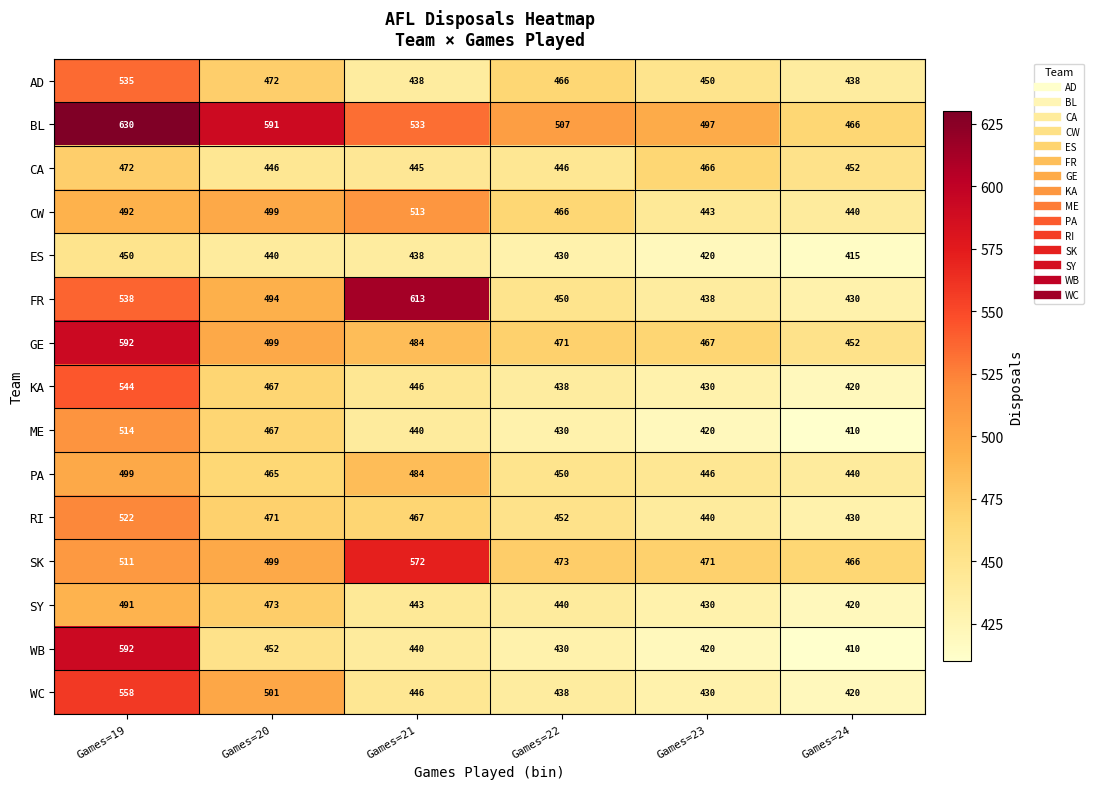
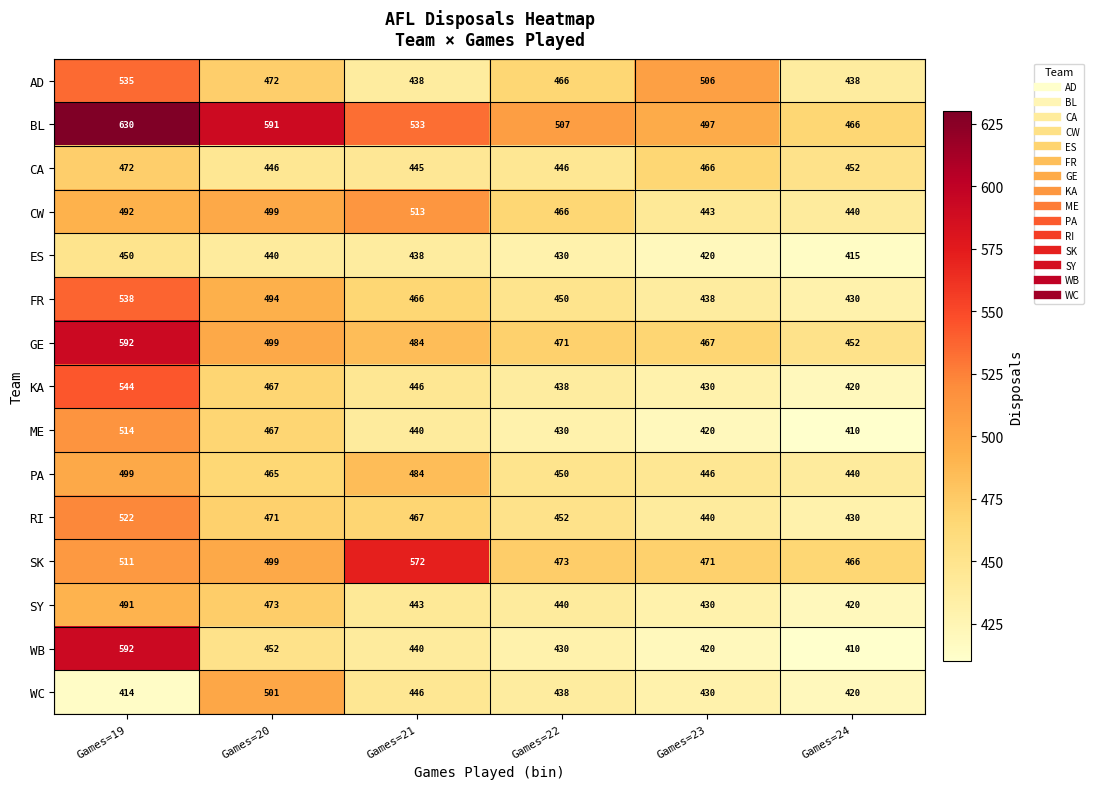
AD, Games=23: 450 -> 506
FR, Games=21: 613 -> 466
WC, Games=19: 558 -> 414
